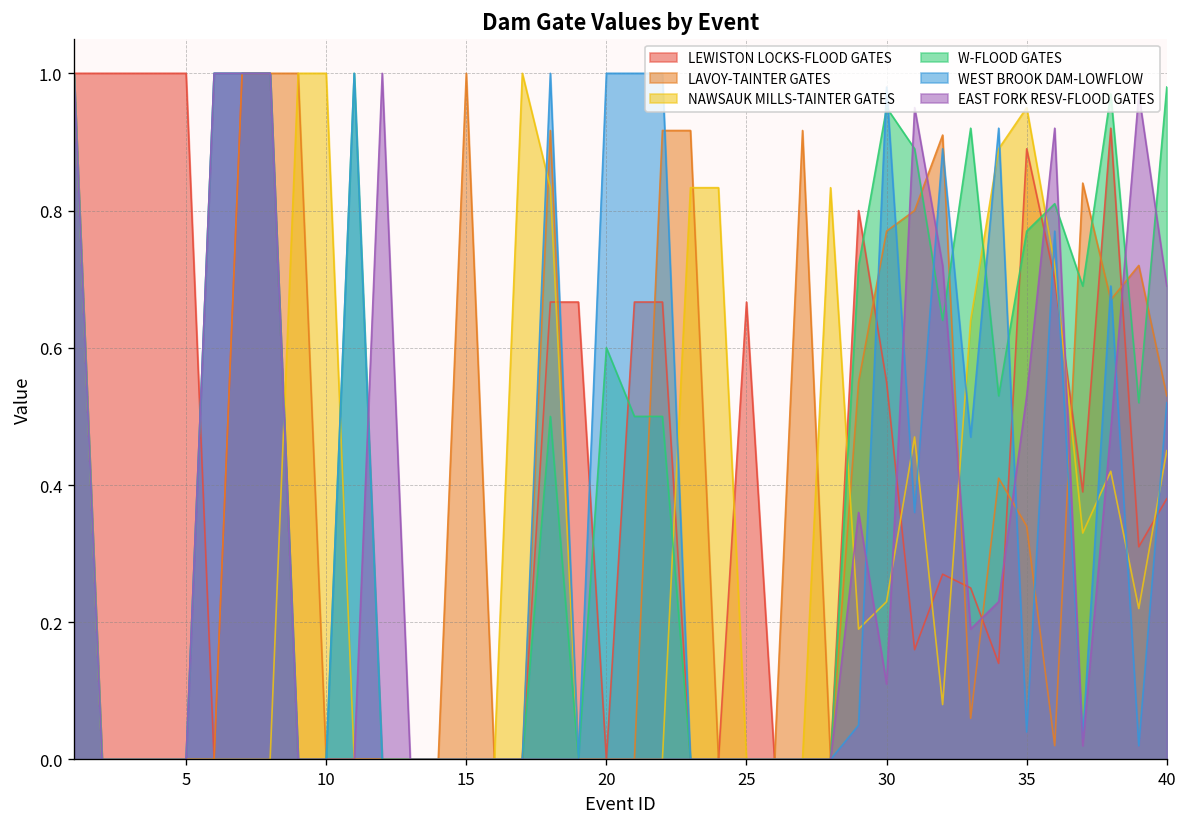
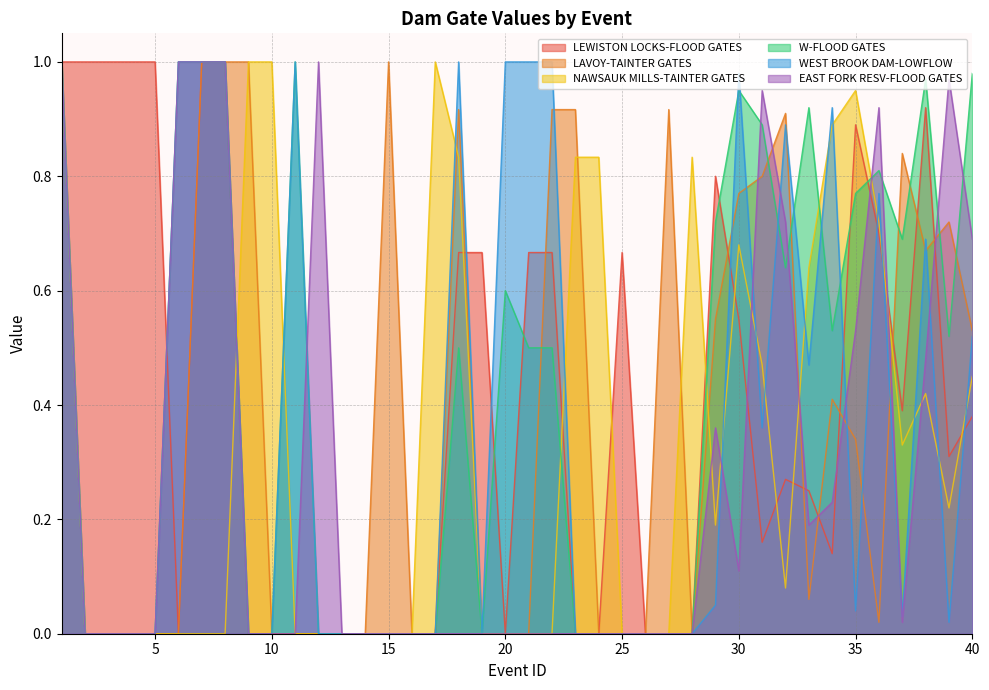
NAWSAUK MILLS-TAINTER GATES, 30: 0.23 -> 0.68
